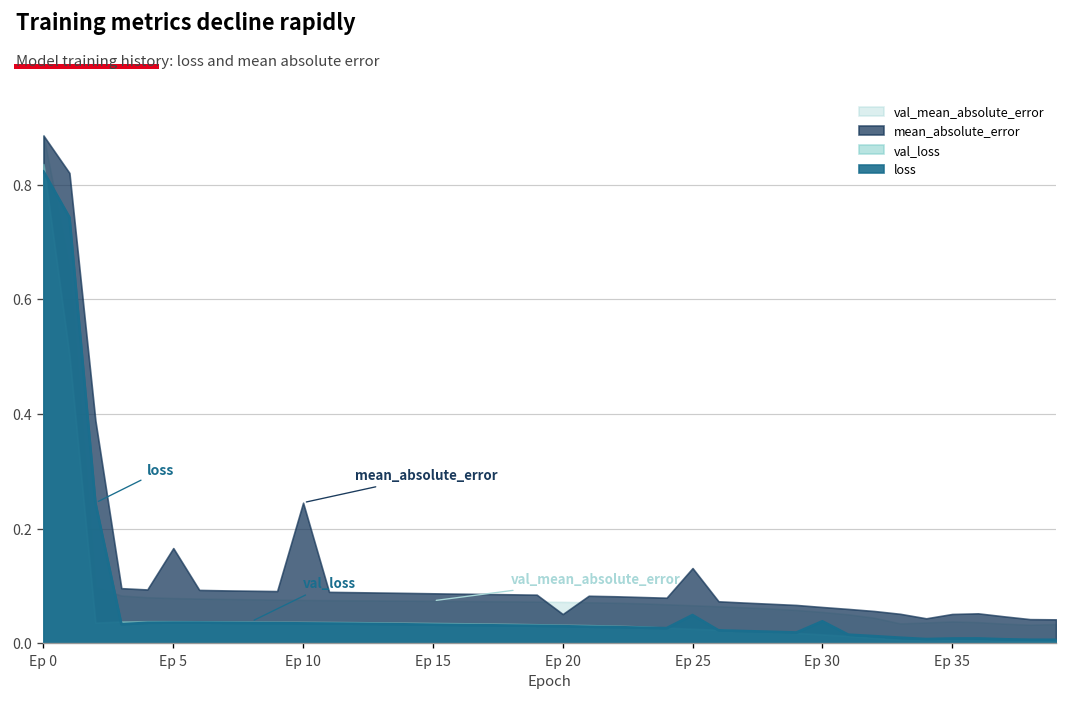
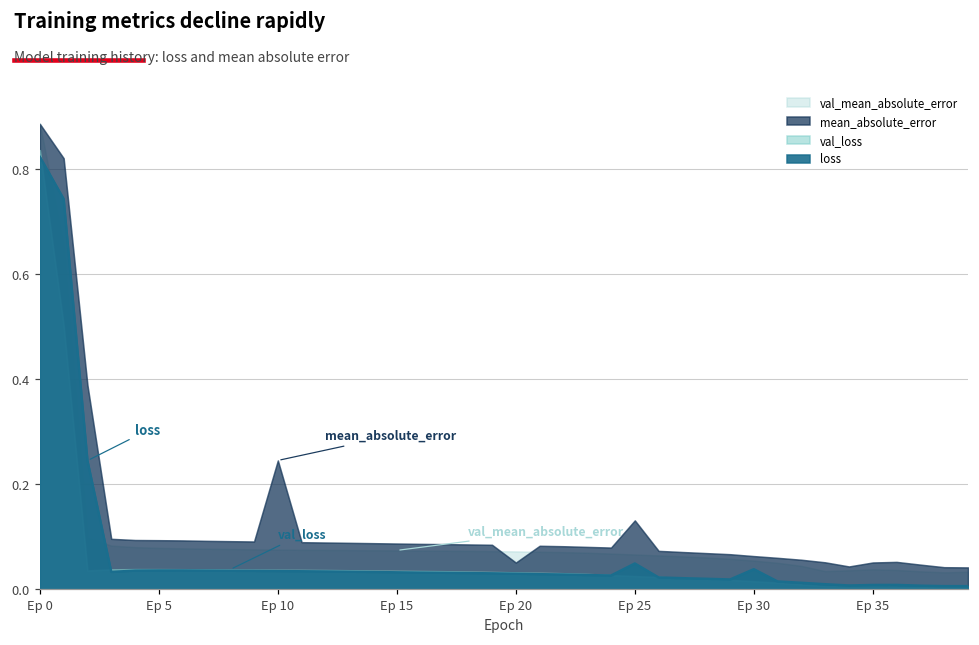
mean_absolute_error, Ep 5: 0.17 -> 0.09
